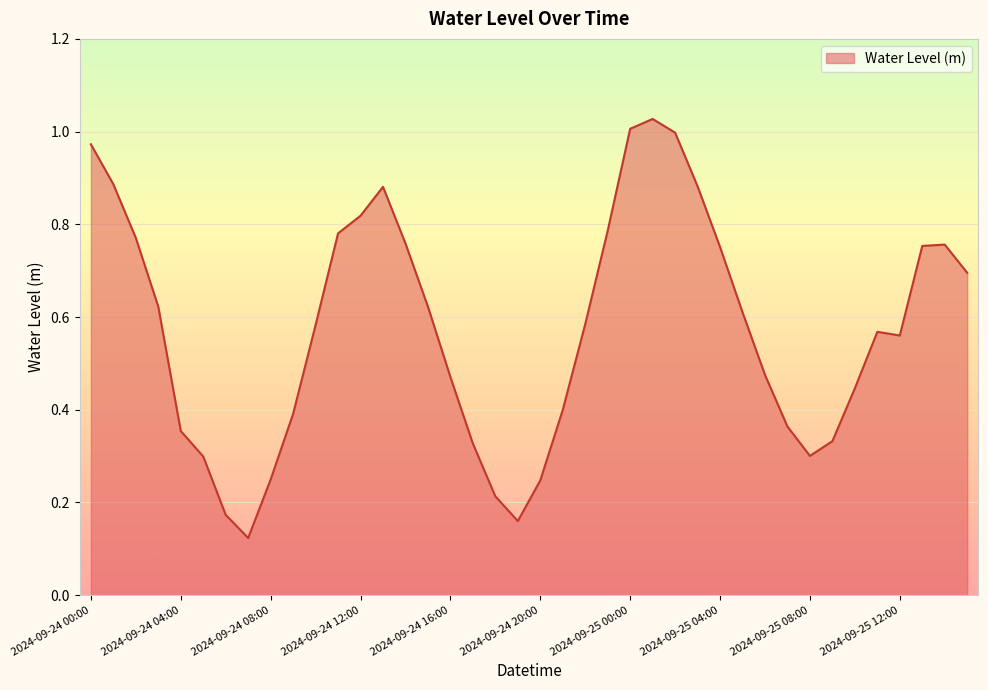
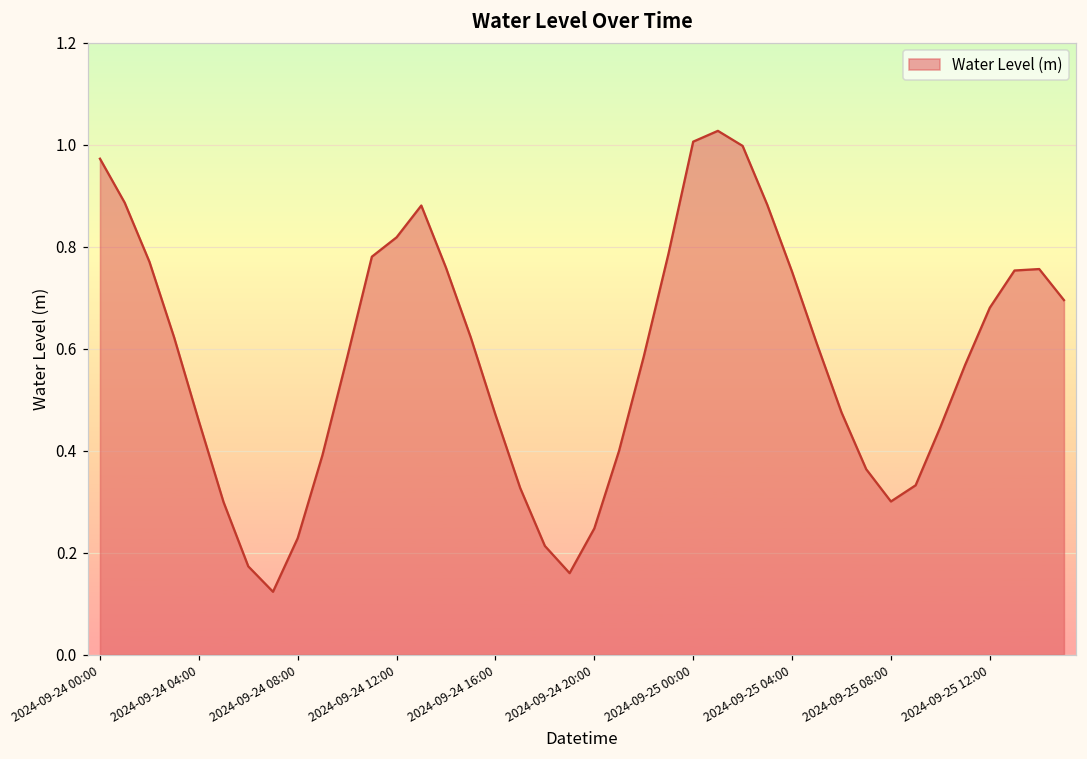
2024-09-24 04:00: 0.35 -> 0.46
2024-09-24 08:00: 0.25 -> 0.23
2024-09-25 12:00: 0.56 -> 0.68
